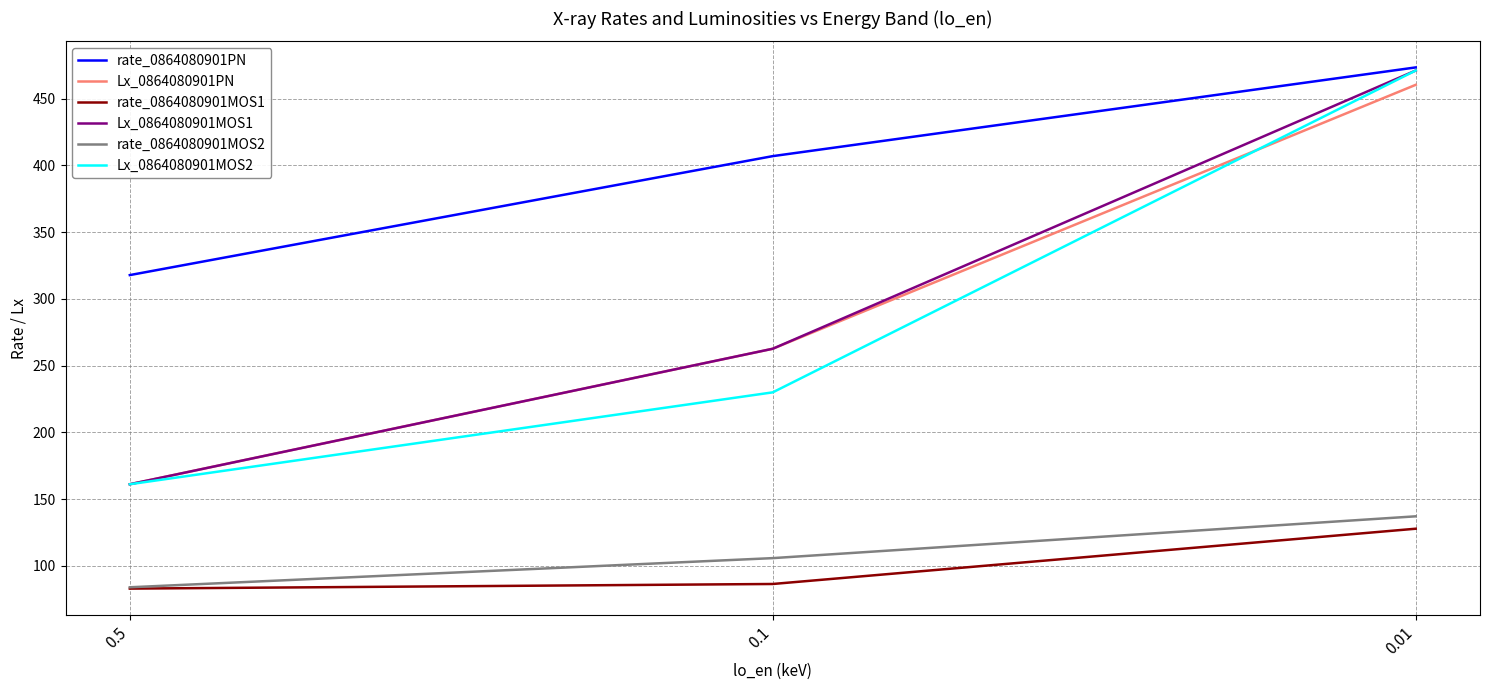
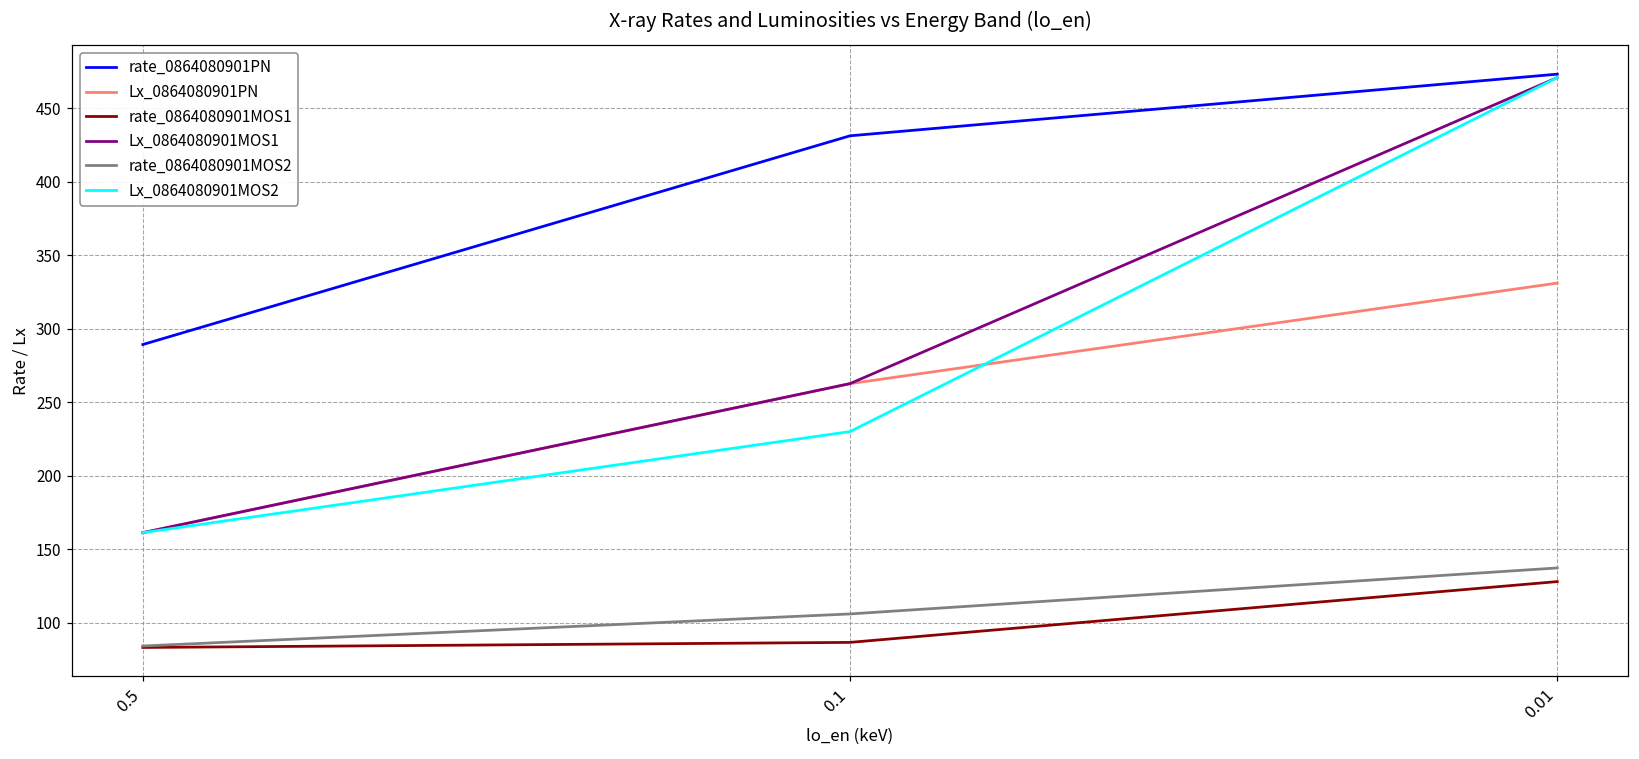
rate_0864080901PN, 0.5: 318 -> 289
rate_0864080901PN, 0.1: 407 -> 431
Lx_0864080901PN, 0.01: 460 -> 331
